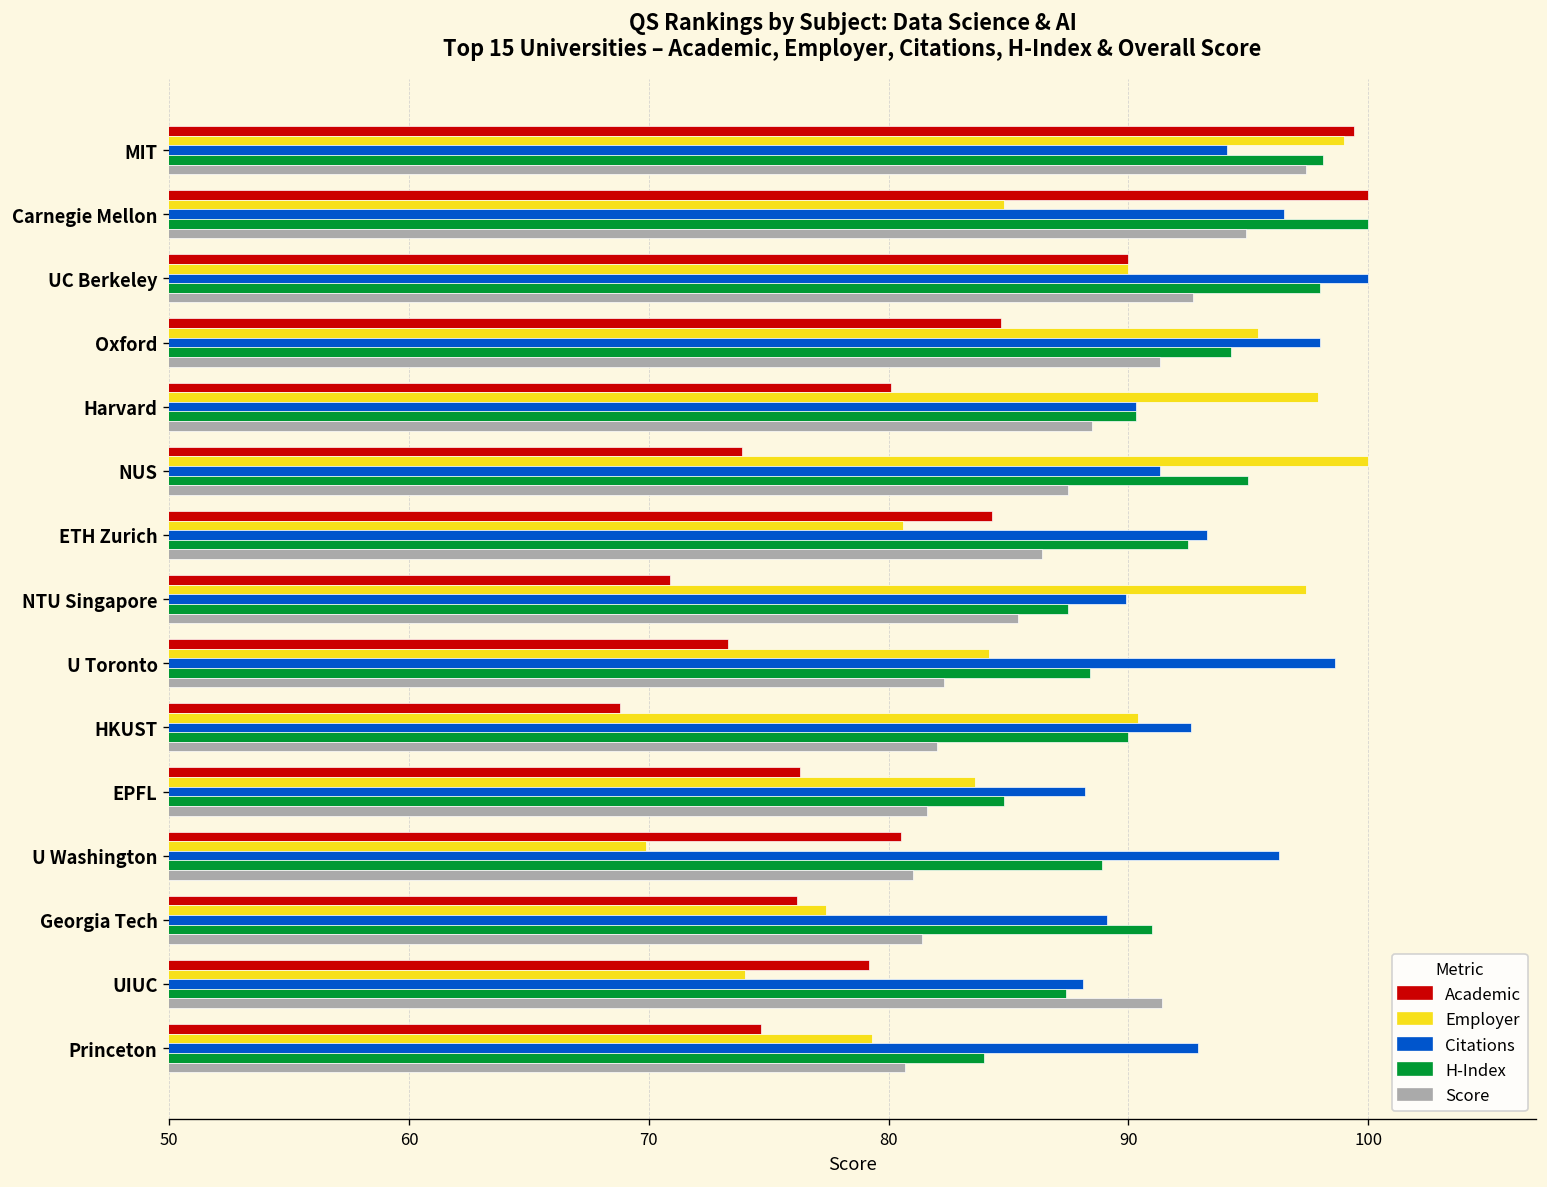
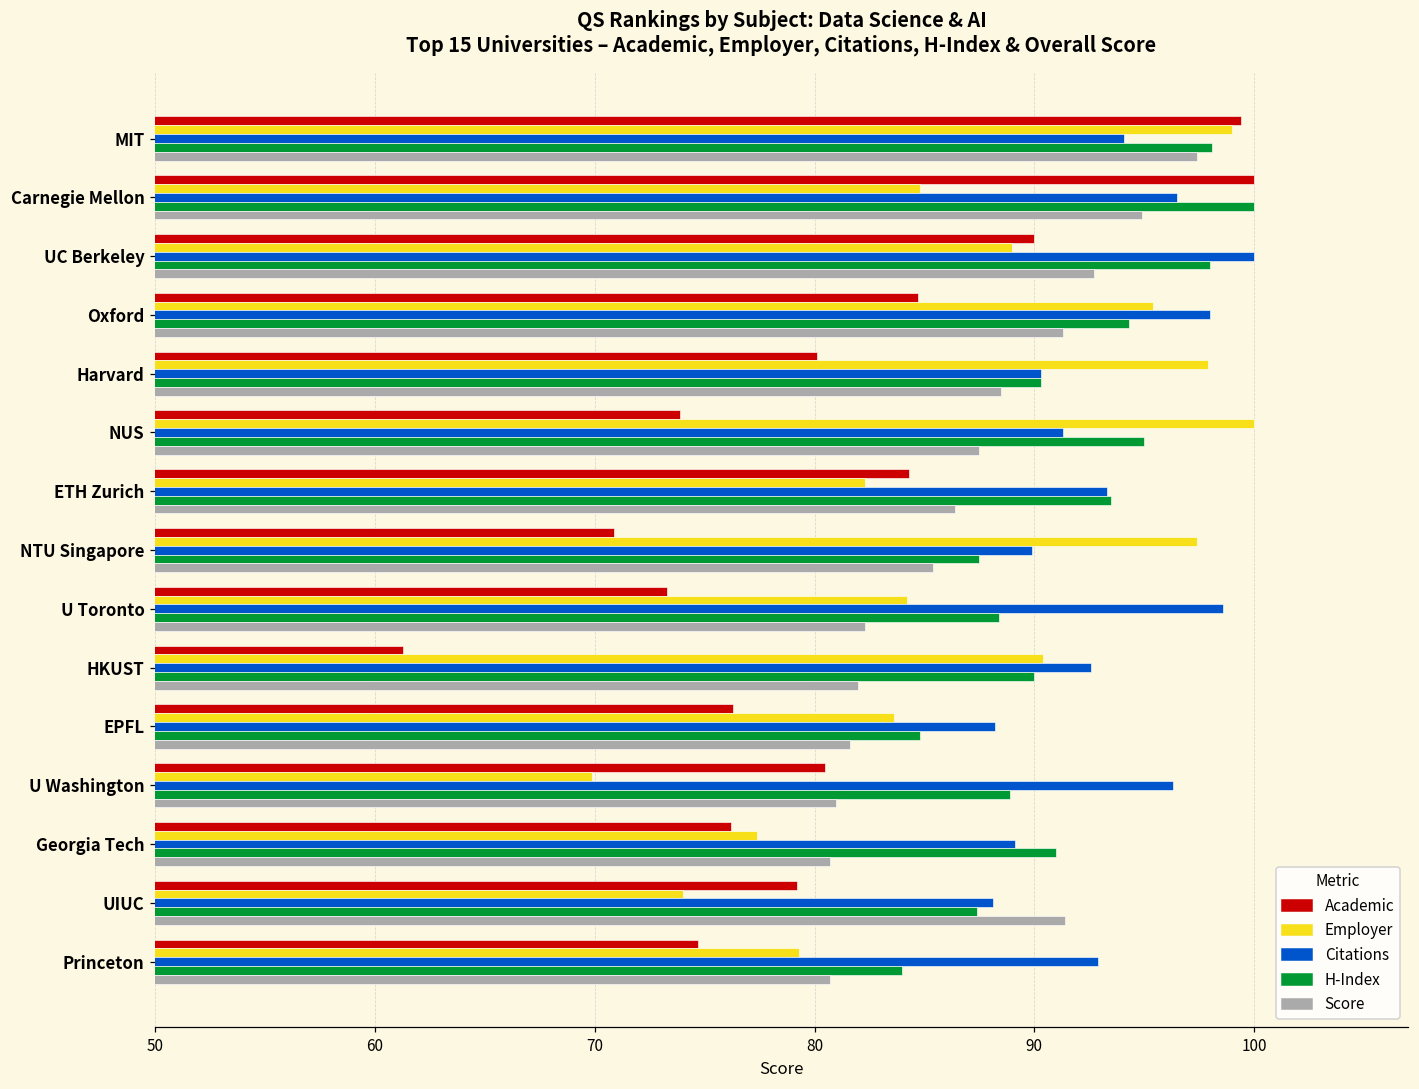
Employer, UC Berkeley: 90 -> 89
Employer, ETH Zurich: 80.6 -> 82.3
H-Index, ETH Zurich: 92.5 -> 93.5
Academic, HKUST: 68.8 -> 61.3
Score, Georgia Tech: 81.4 -> 80.7
